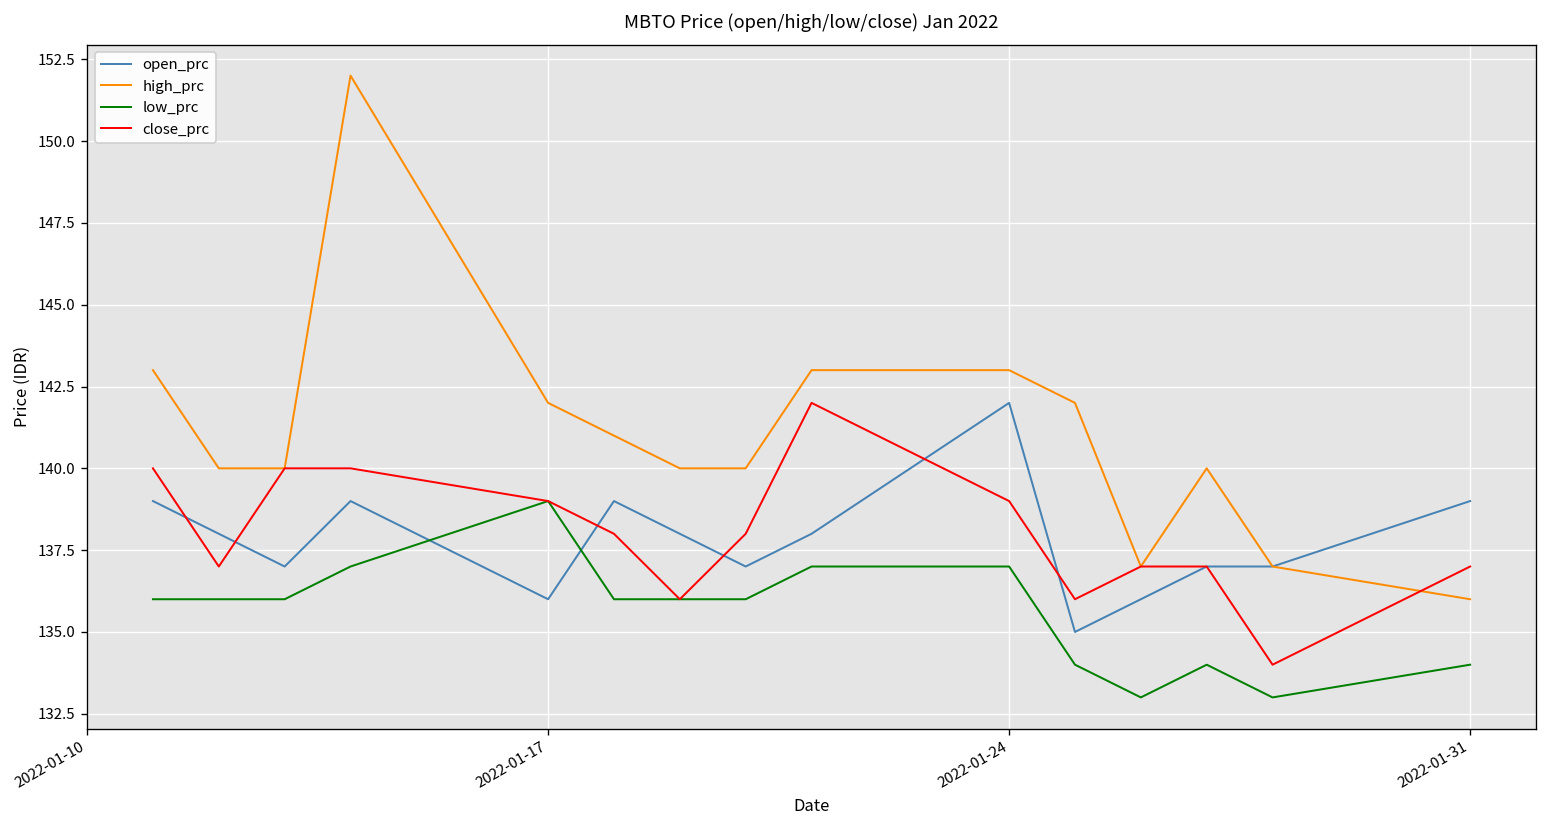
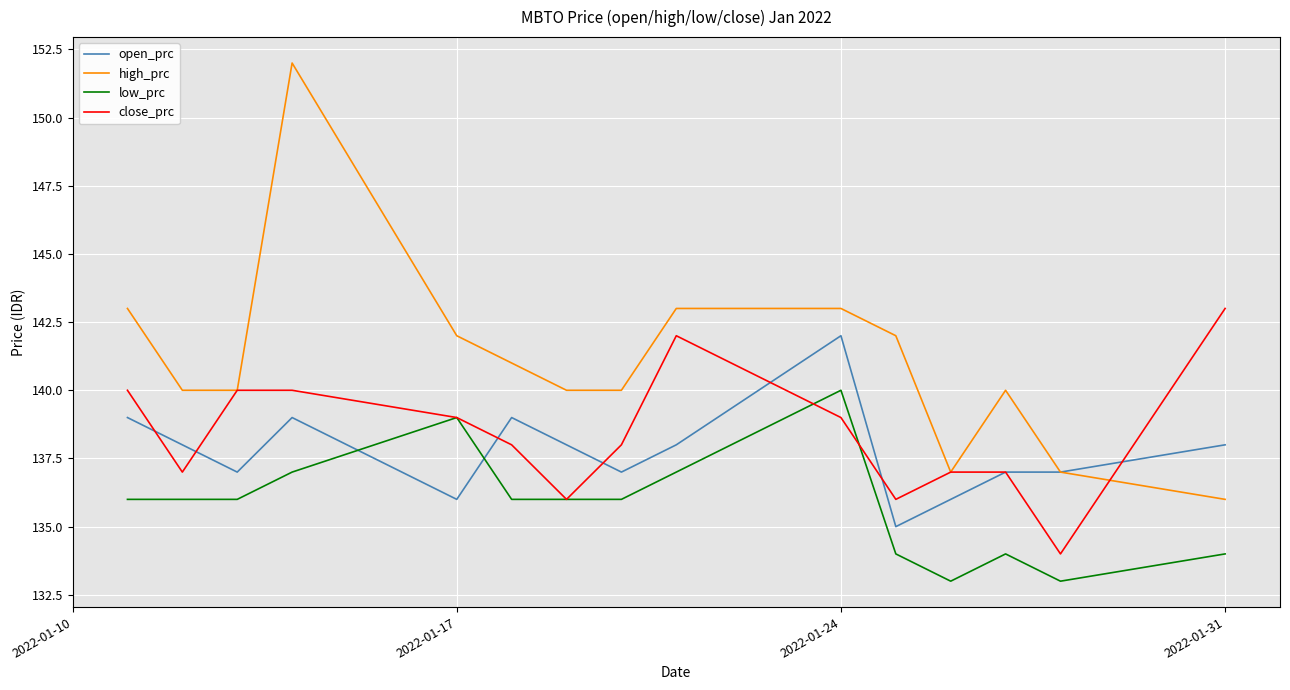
low_prc, 2022-01-24: 137 -> 140
open_prc, 2022-01-31: 139 -> 138
close_prc, 2022-01-31: 137 -> 143
